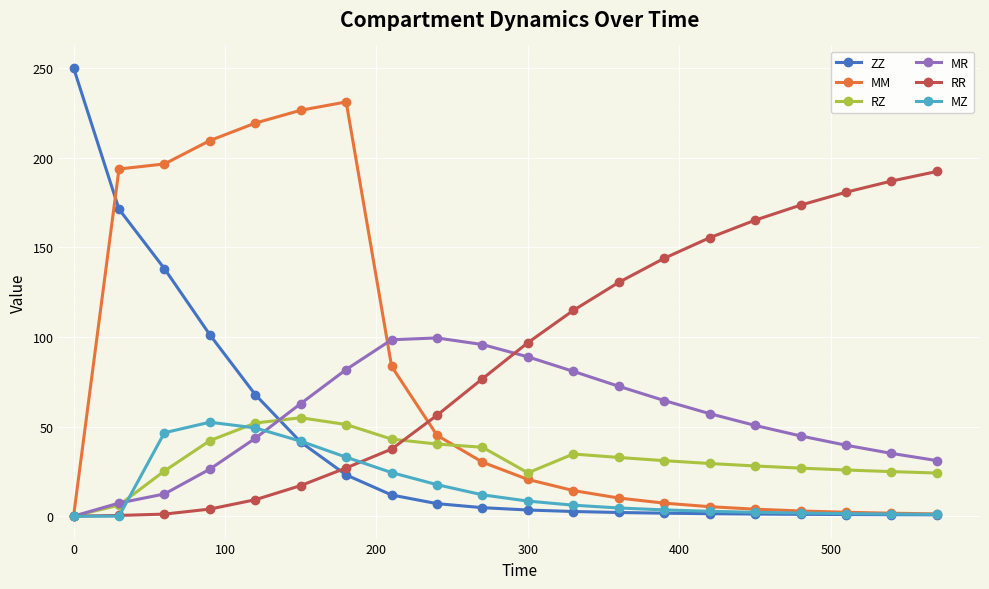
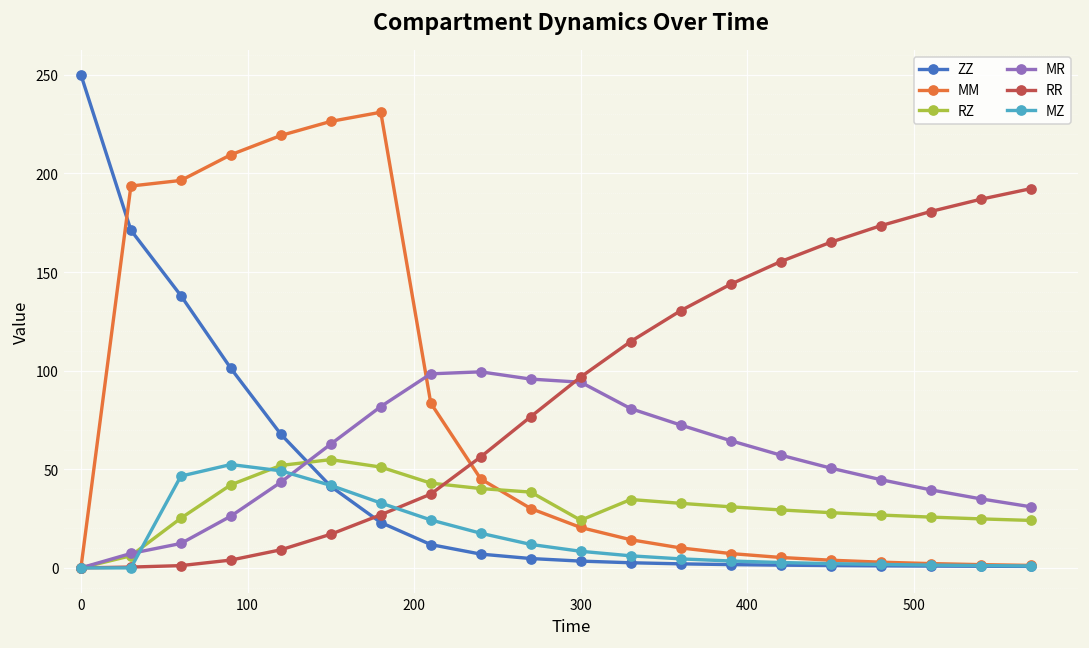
MR, 300: 89 -> 94
